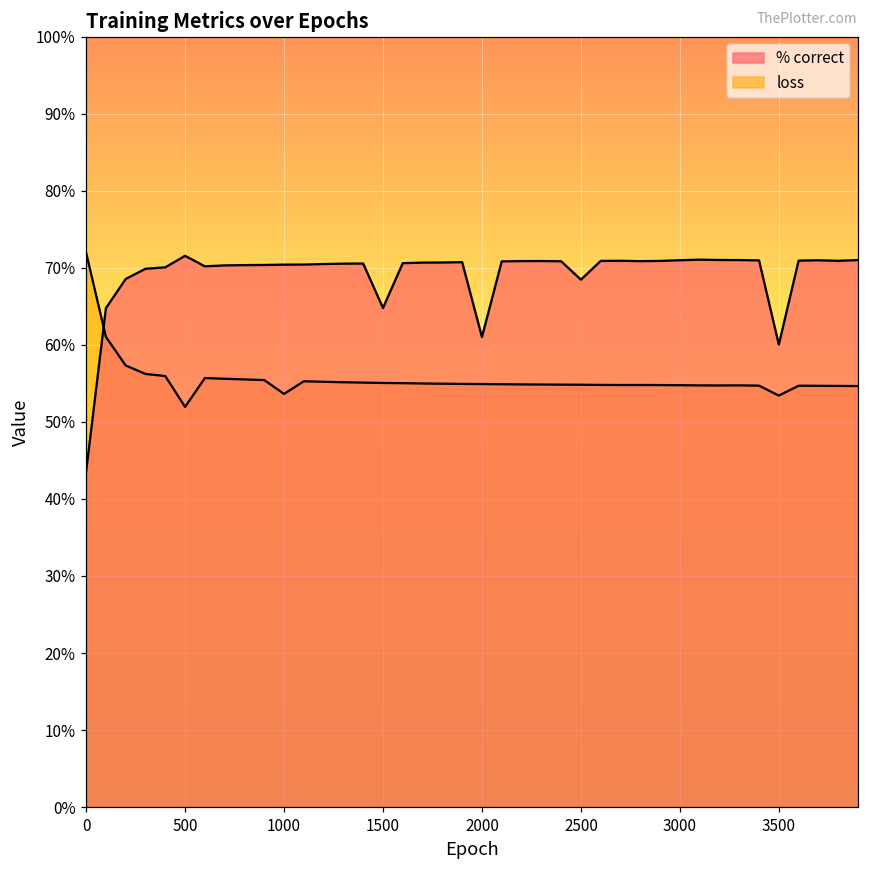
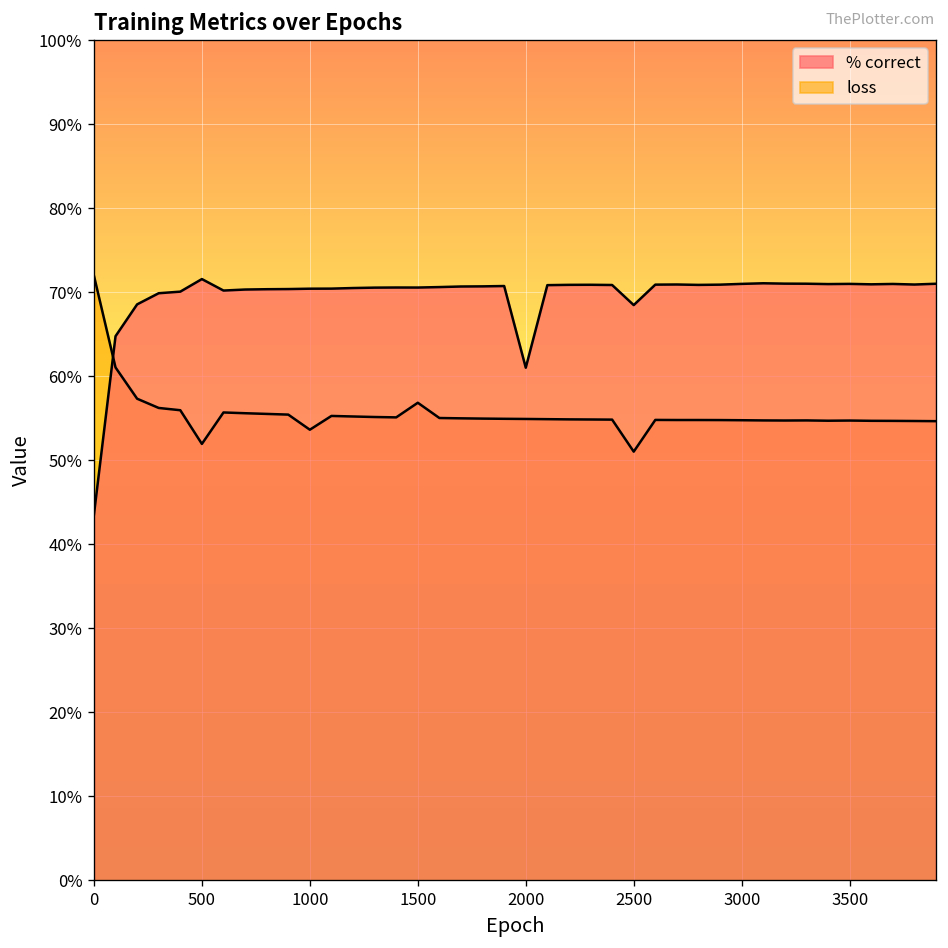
% correct, 1500: 65% -> 71%
loss, 1500: 55% -> 57%
loss, 2500: 55% -> 51%
% correct, 3500: 60% -> 71%
loss, 3500: 53% -> 55%
